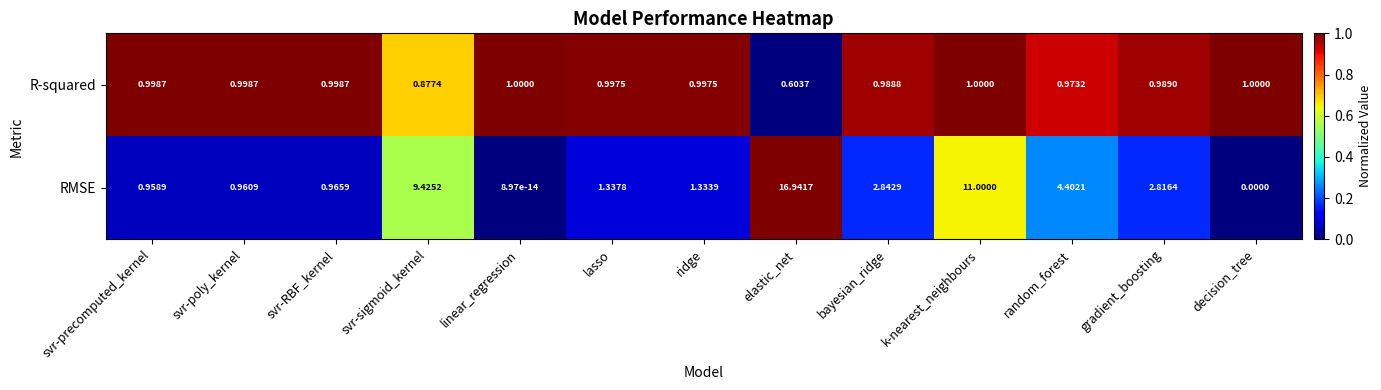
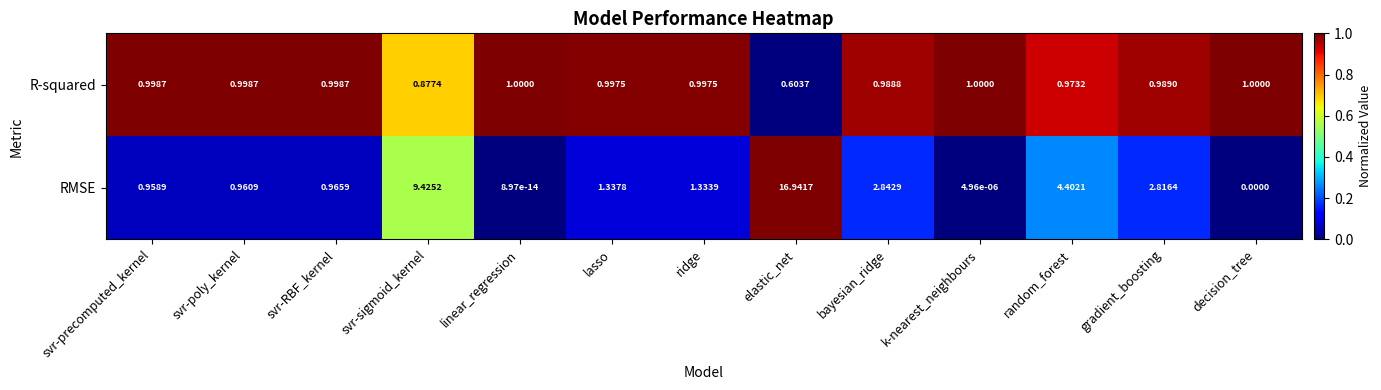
RMSE, k-nearest_neighbours: 11.0000 -> 4.96e-06
